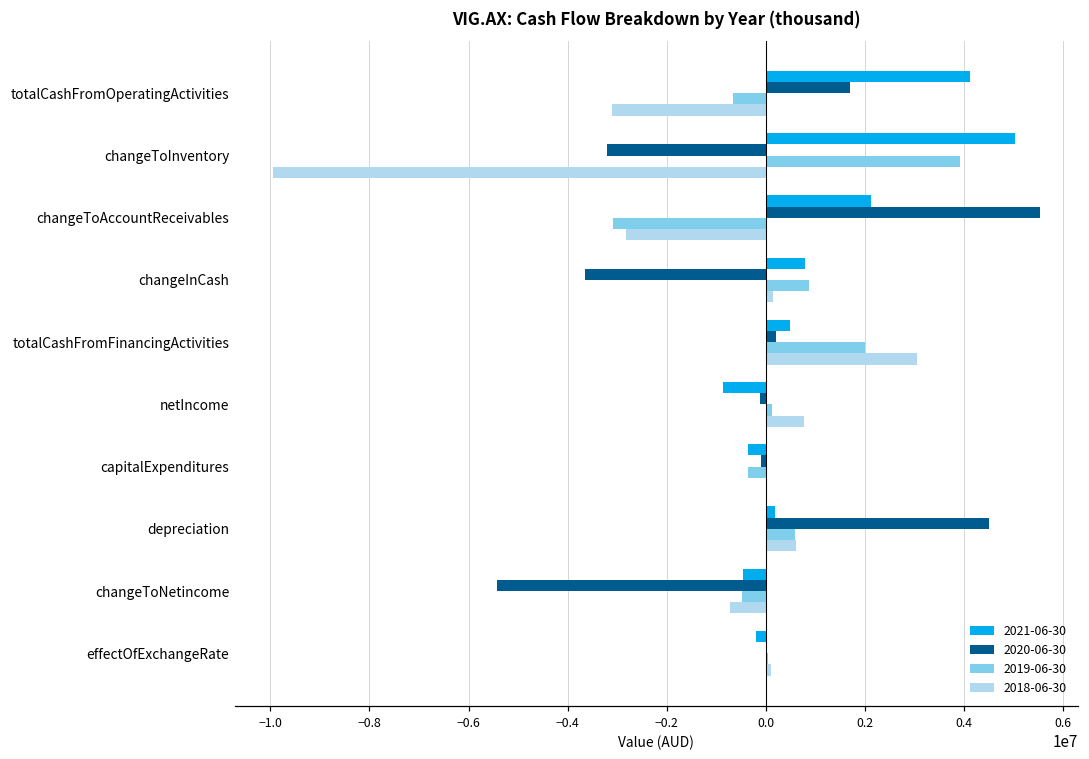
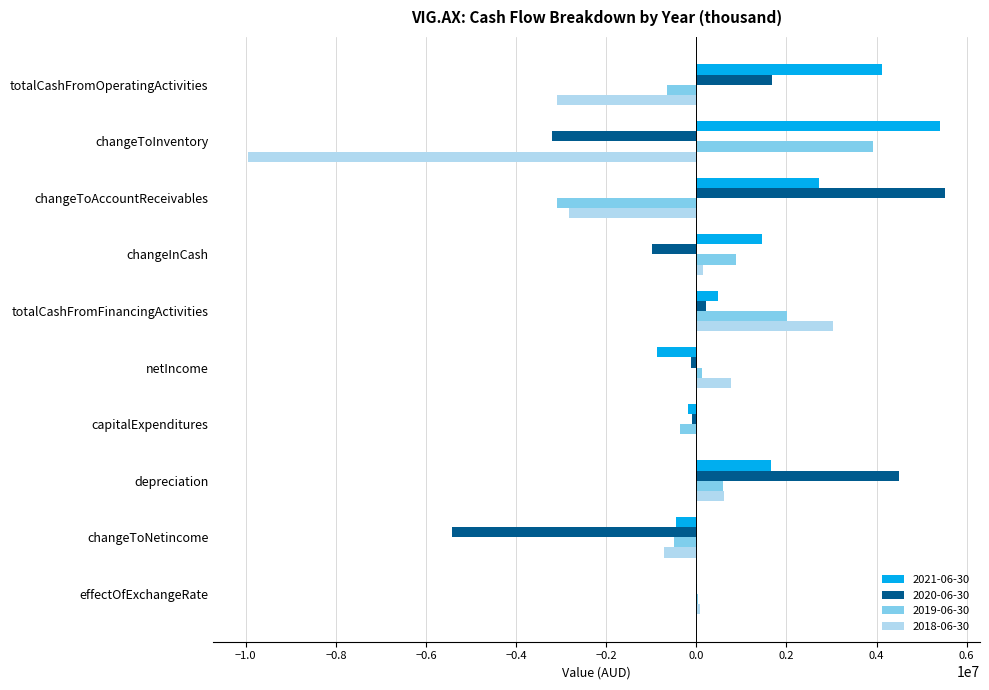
2021-06-30, changeToInventory: 5000000 -> 5400000
2021-06-30, changeToAccountReceivables: 2100000 -> 2700000
2021-06-30, changeInCash: 800000 -> 1500000
2020-06-30, changeInCash: -3600000 -> -1000000
2021-06-30, capitalExpenditures: -400000 -> -200000
2021-06-30, depreciation: 200000 -> 1700000
2021-06-30, effectOfExchangeRate: -200000 -> 0
